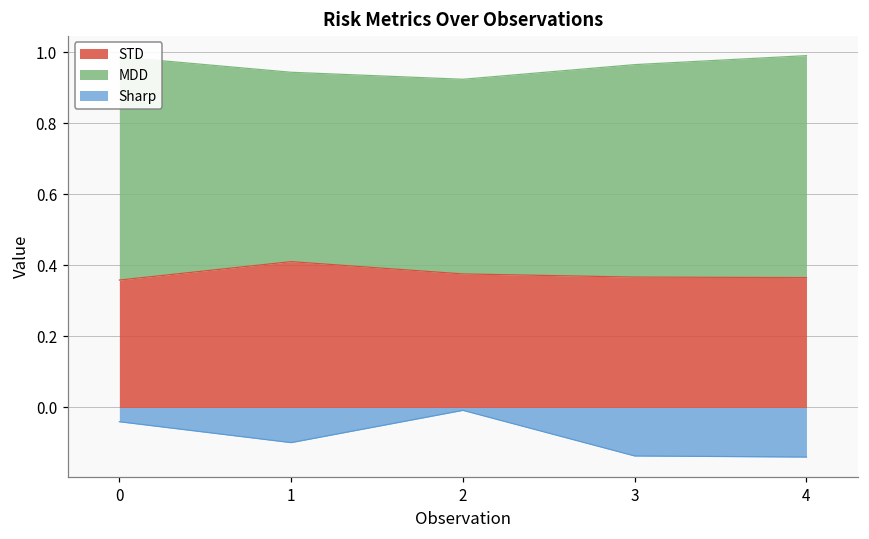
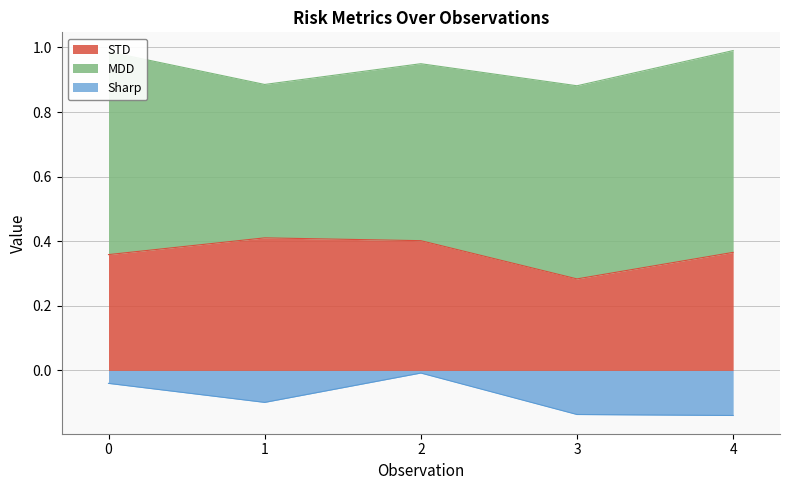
MDD, 1: 0.53 -> 0.47
STD, 2: 0.38 -> 0.40
STD, 3: 0.37 -> 0.28
